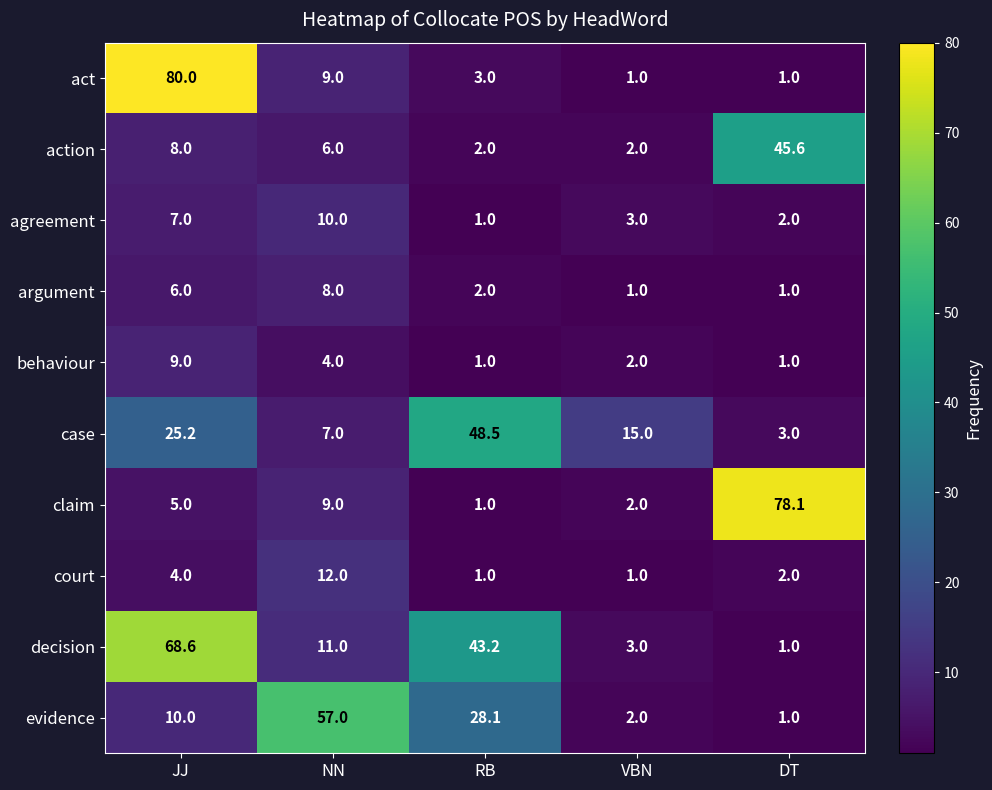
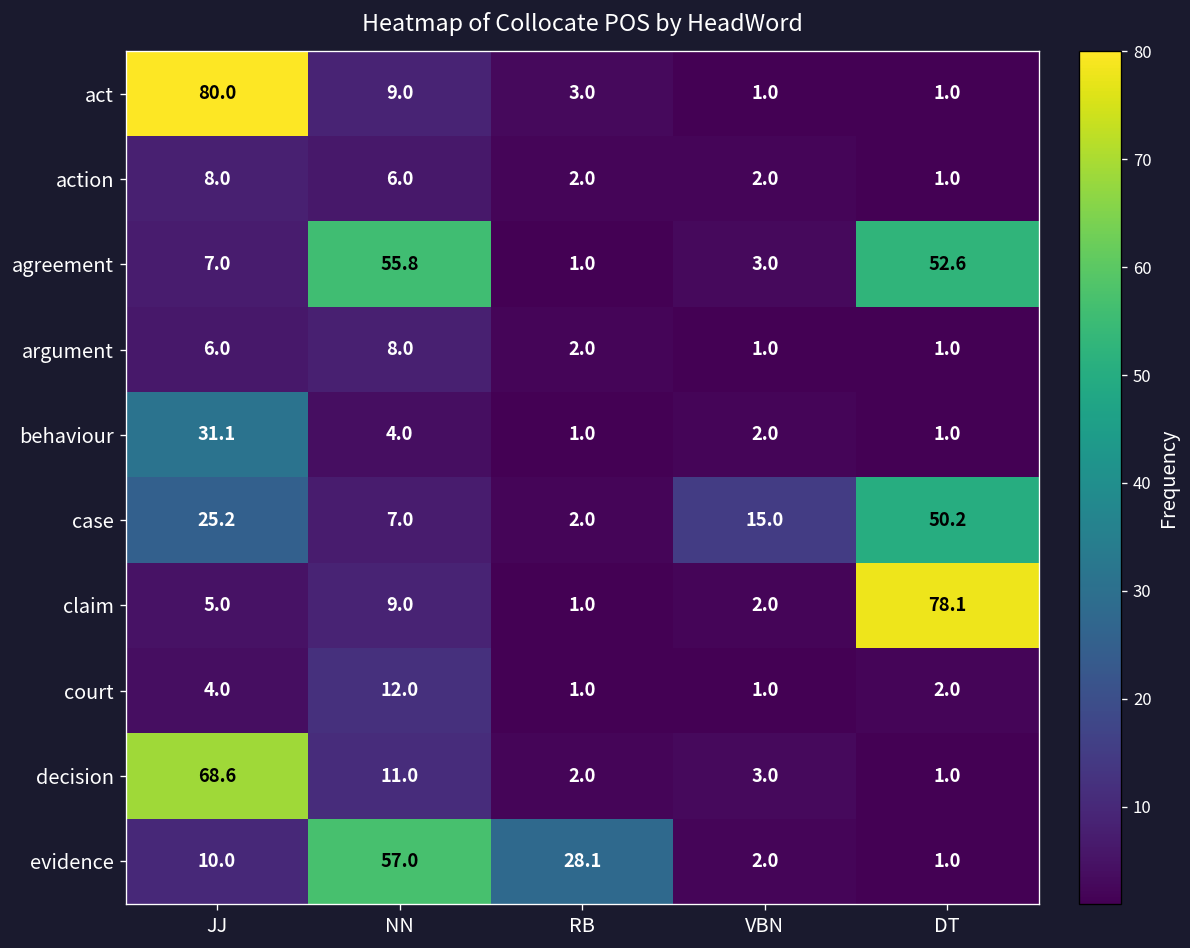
action, DT: 45.6 -> 1.0
agreement, NN: 10.0 -> 55.8
agreement, DT: 2.0 -> 52.6
behaviour, JJ: 9.0 -> 31.1
case, RB: 48.5 -> 2.0
case, DT: 3.0 -> 50.2
decision, RB: 43.2 -> 2.0
